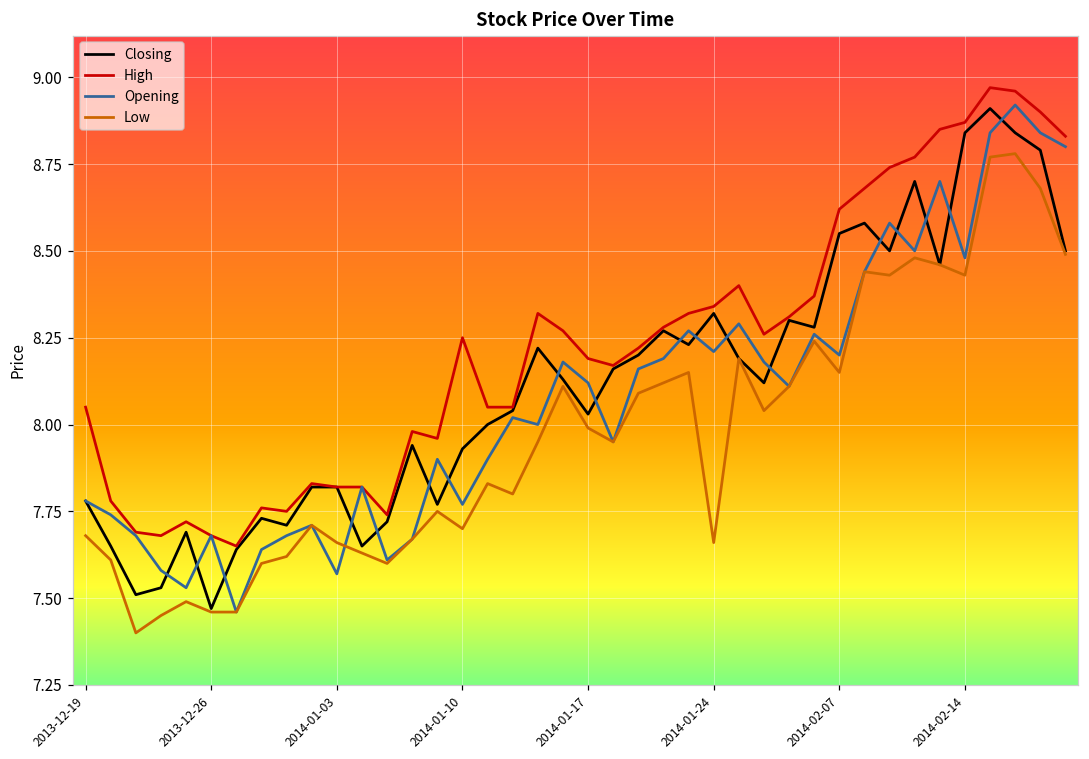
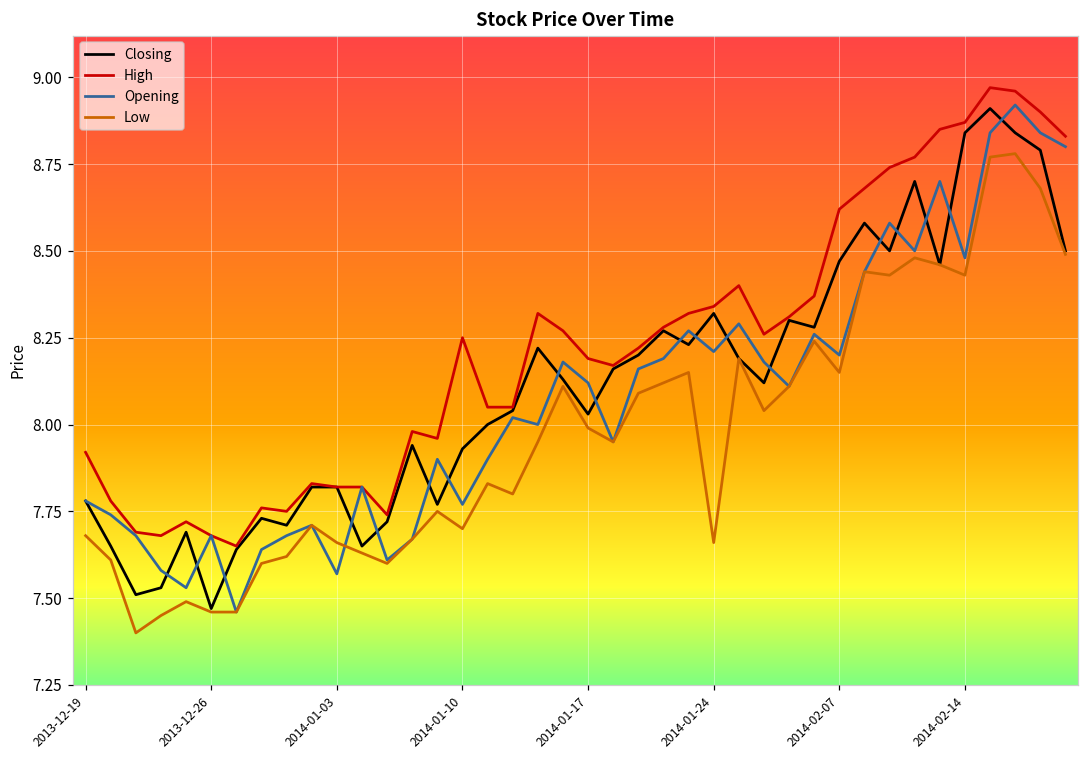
High, 2013-12-19: 8.05 -> 7.92
Closing, 2014-02-07: 8.55 -> 8.47
